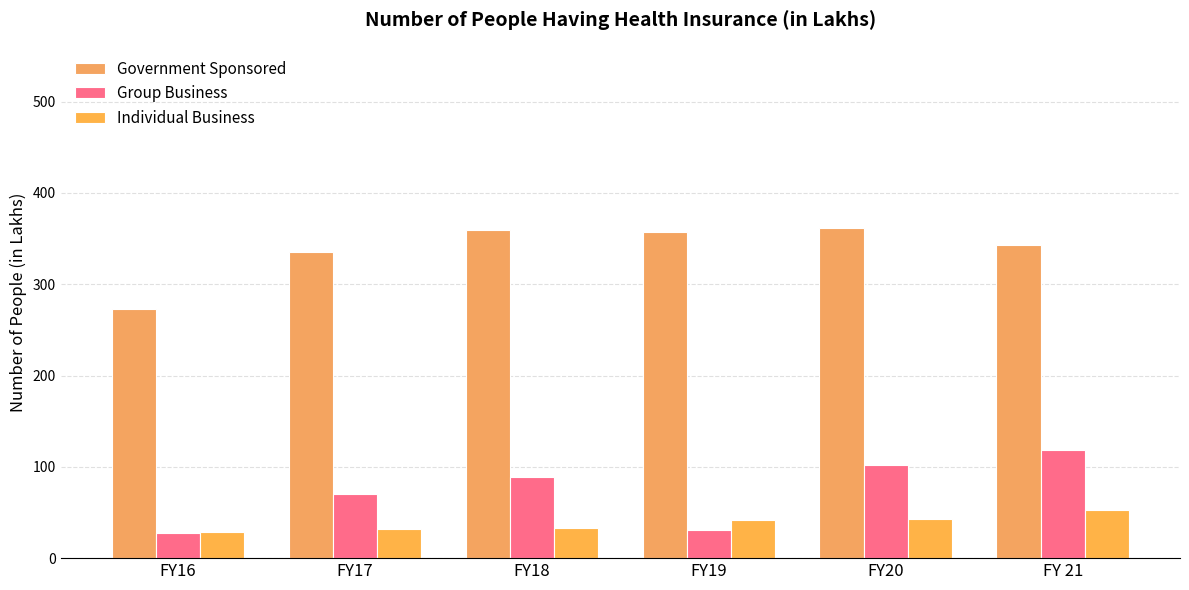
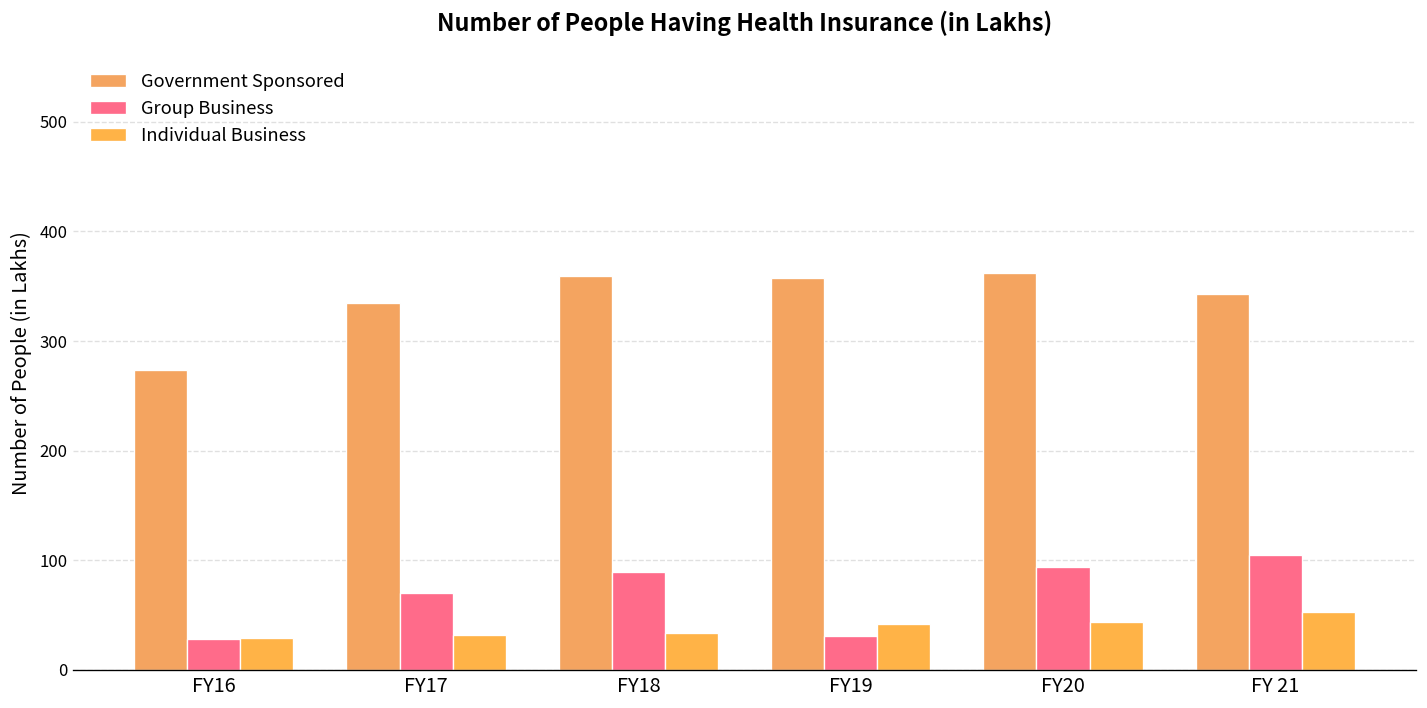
Group Business, FY20: 100 -> 90
Group Business, FY 21: 120 -> 110
